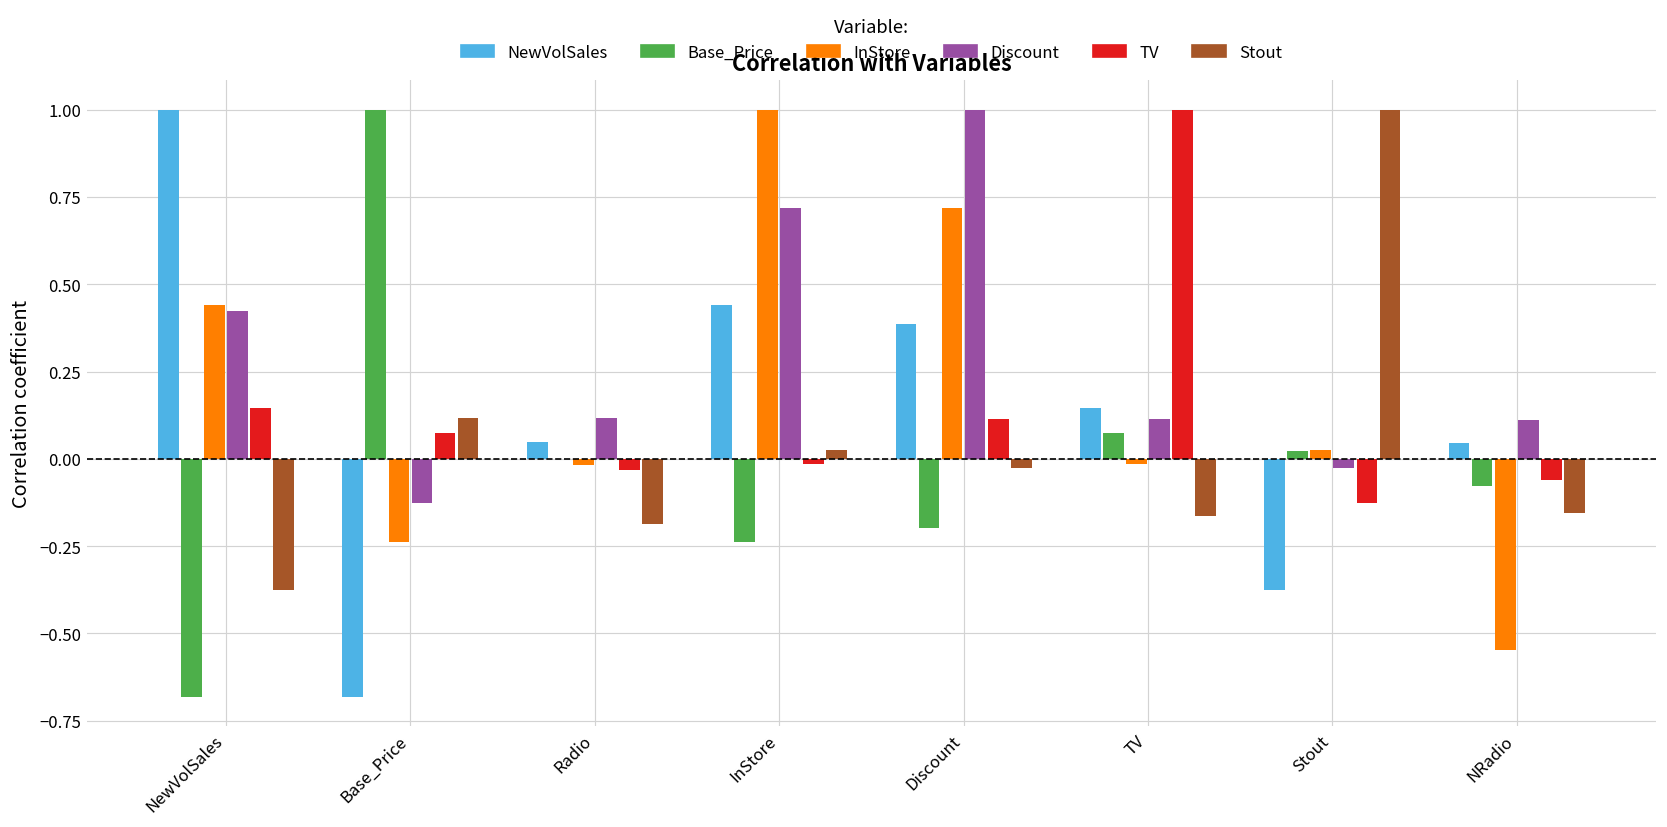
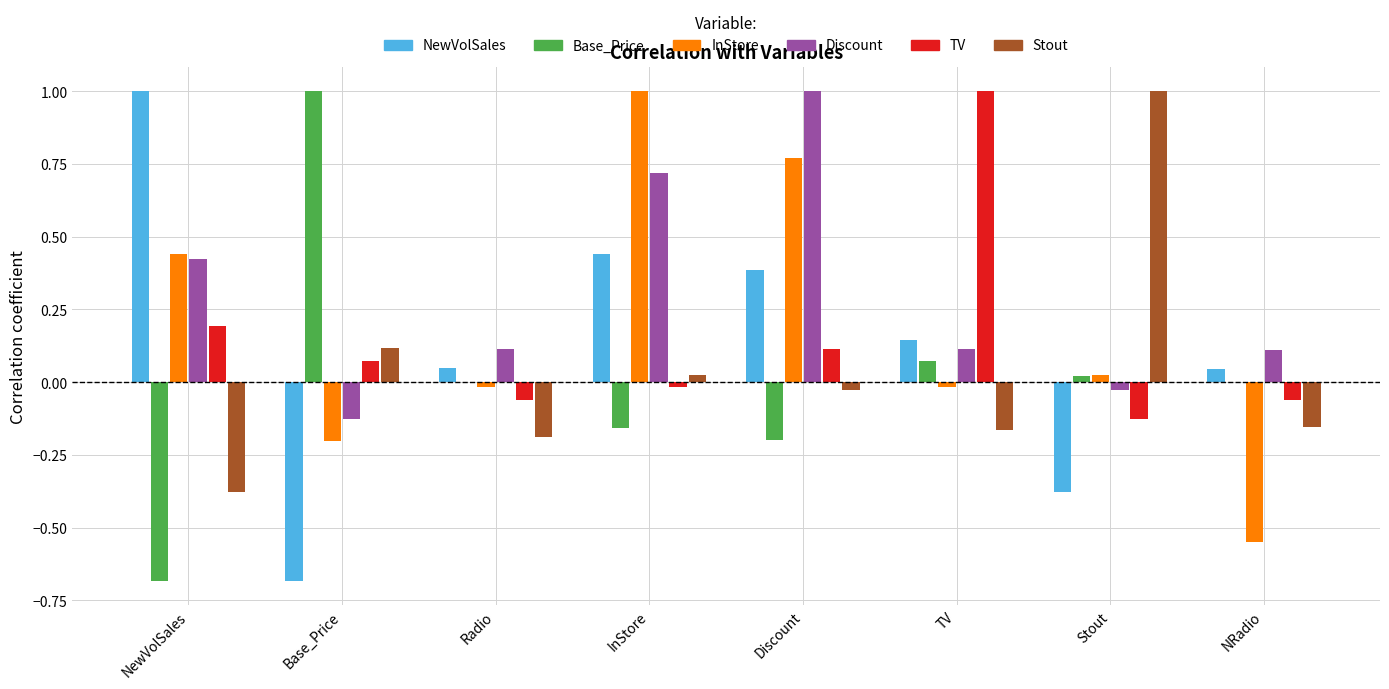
TV, NewVolSales: 0.15 -> 0.19
InStore, Base_Price: -0.24 -> -0.20
TV, Radio: -0.03 -> -0.06
Base_Price, InStore: -0.24 -> -0.16
InStore, Discount: 0.72 -> 0.77
Base_Price, NRadio: -0.08 -> 0.00
